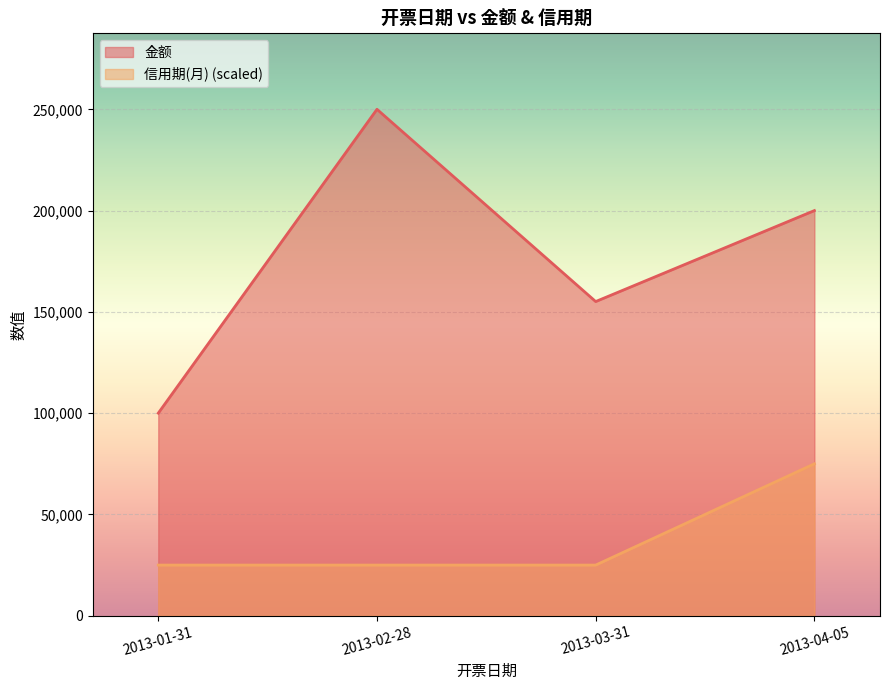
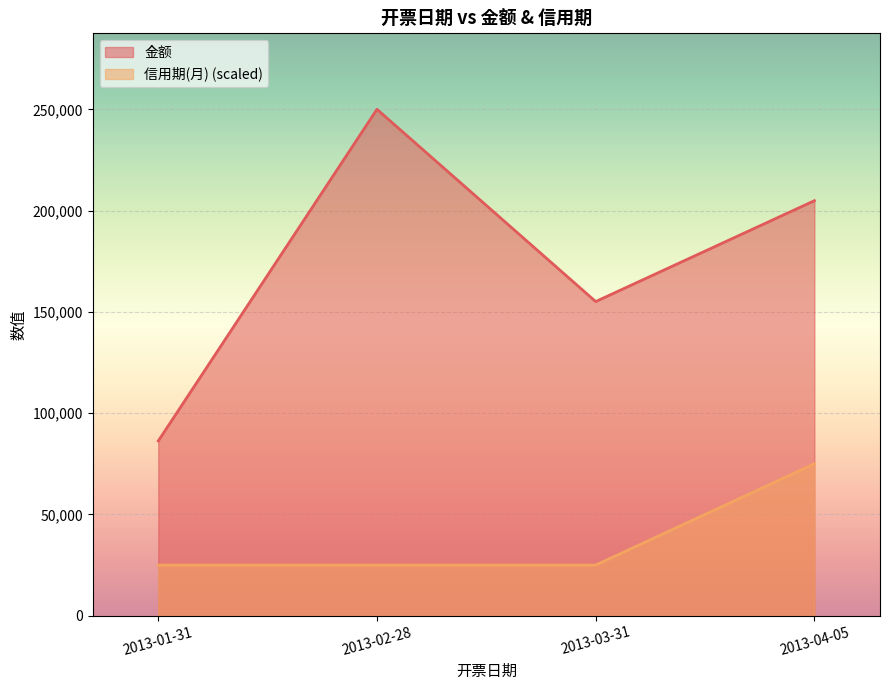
金额, 2013-01-31: 100,000 -> 86,000
金额, 2013-04-05: 200,000 -> 205,000
